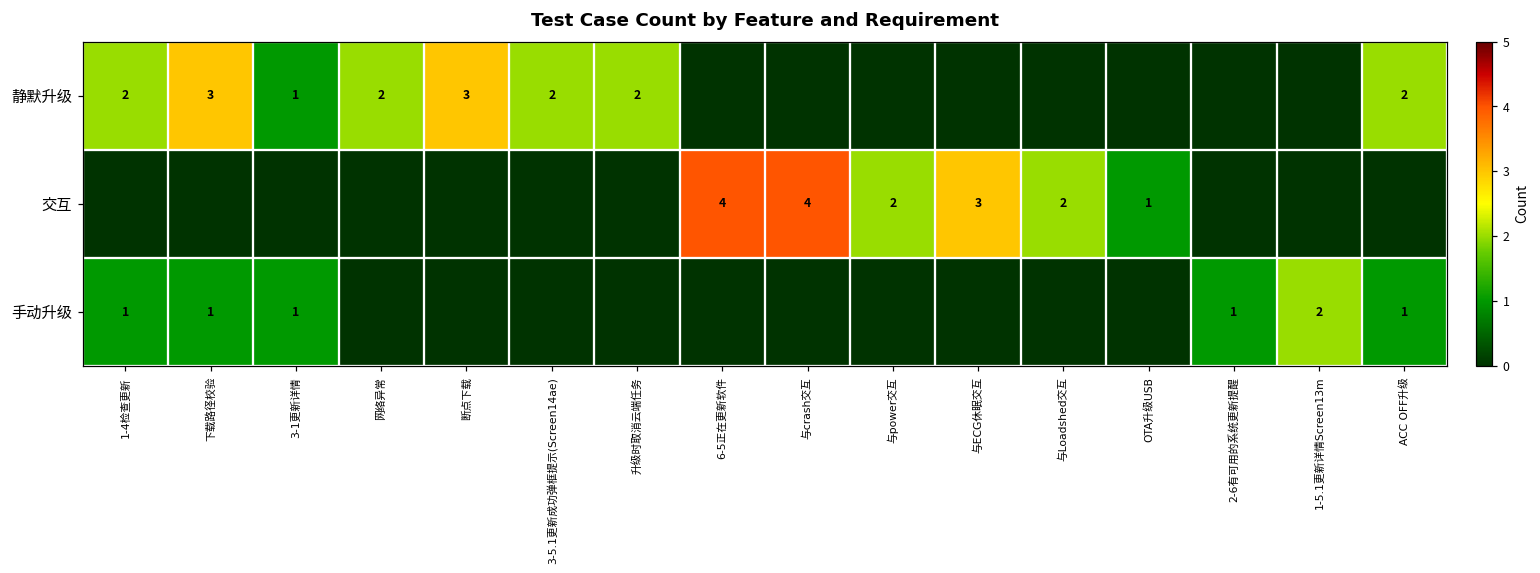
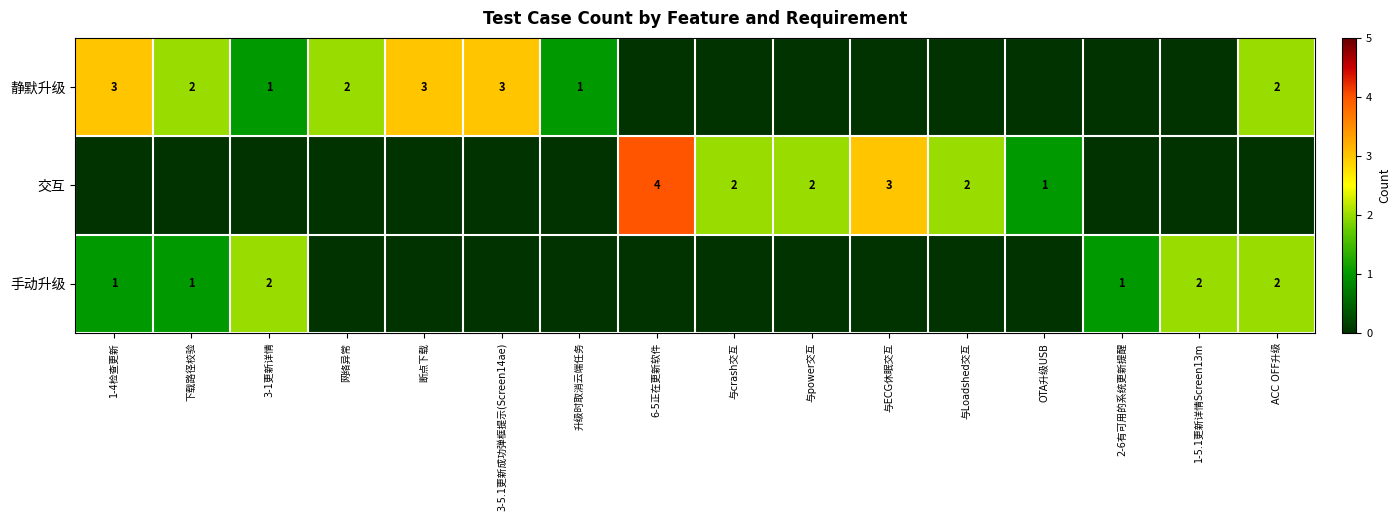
静默升级, 1-4检查更新: 2 -> 3
静默升级, 下载路径校验: 3 -> 2
静默升级, 3-5.1更新成功弹框提示(Screen14ae): 2 -> 3
静默升级, 升级时取消云端任务: 2 -> 1
交互, 与crash交互: 4 -> 2
手动升级, 3-1更新详情: 1 -> 2
手动升级, ACC OFF升级: 1 -> 2
